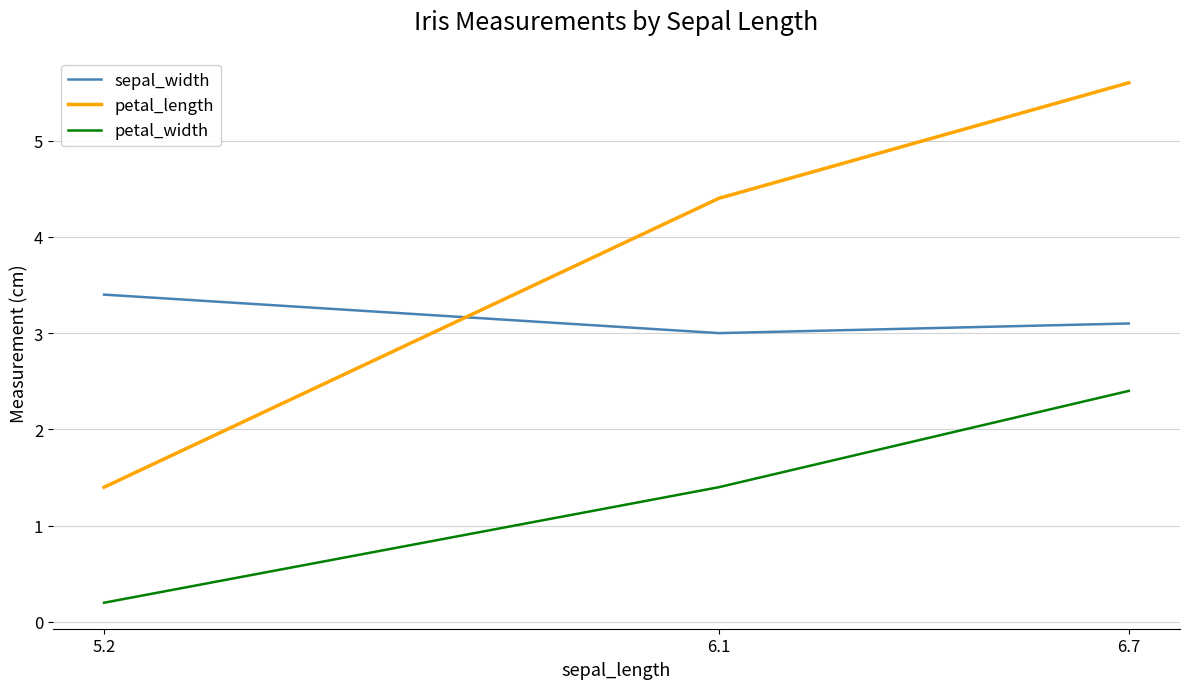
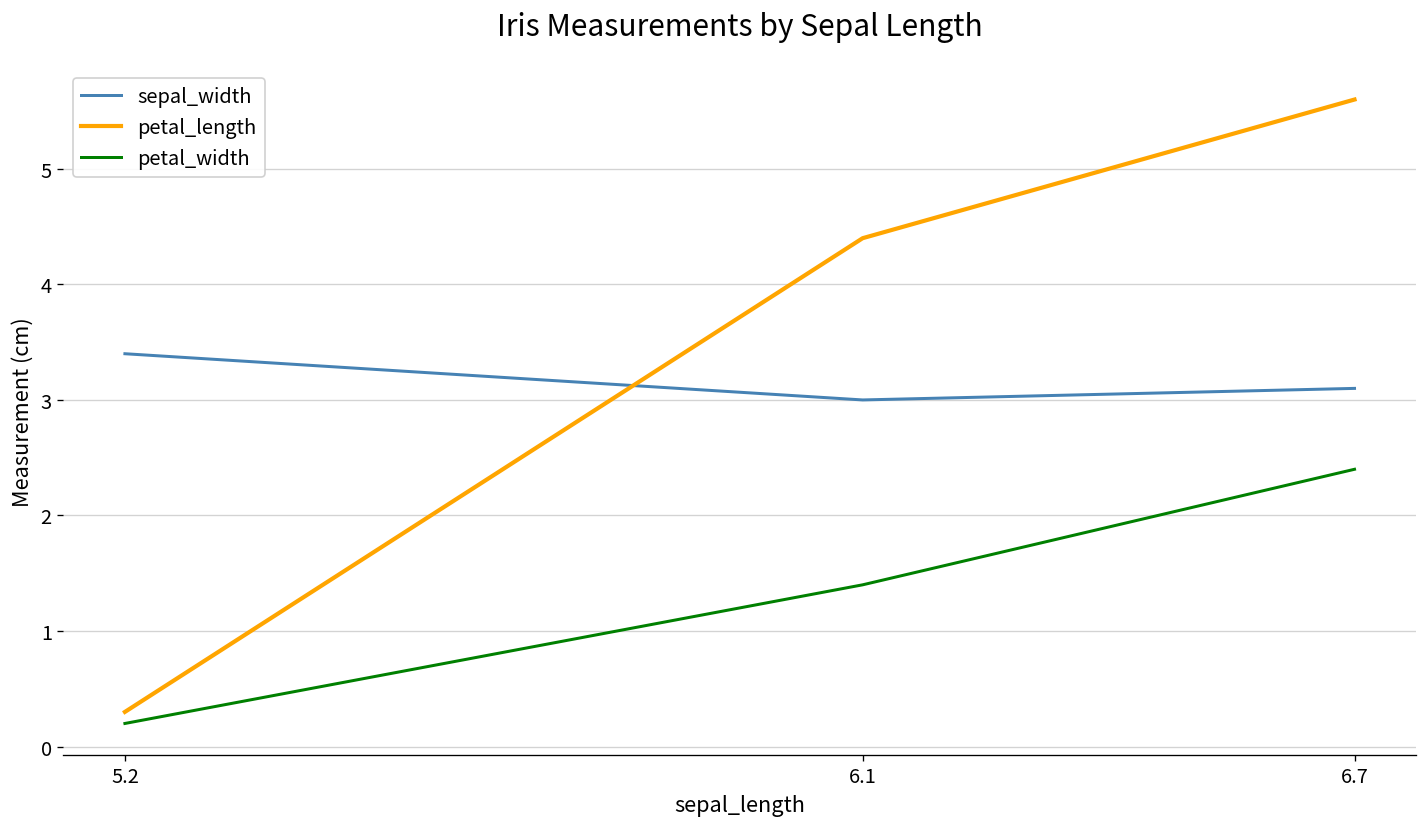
petal_length, 5.2: 1.4 -> 0.3
